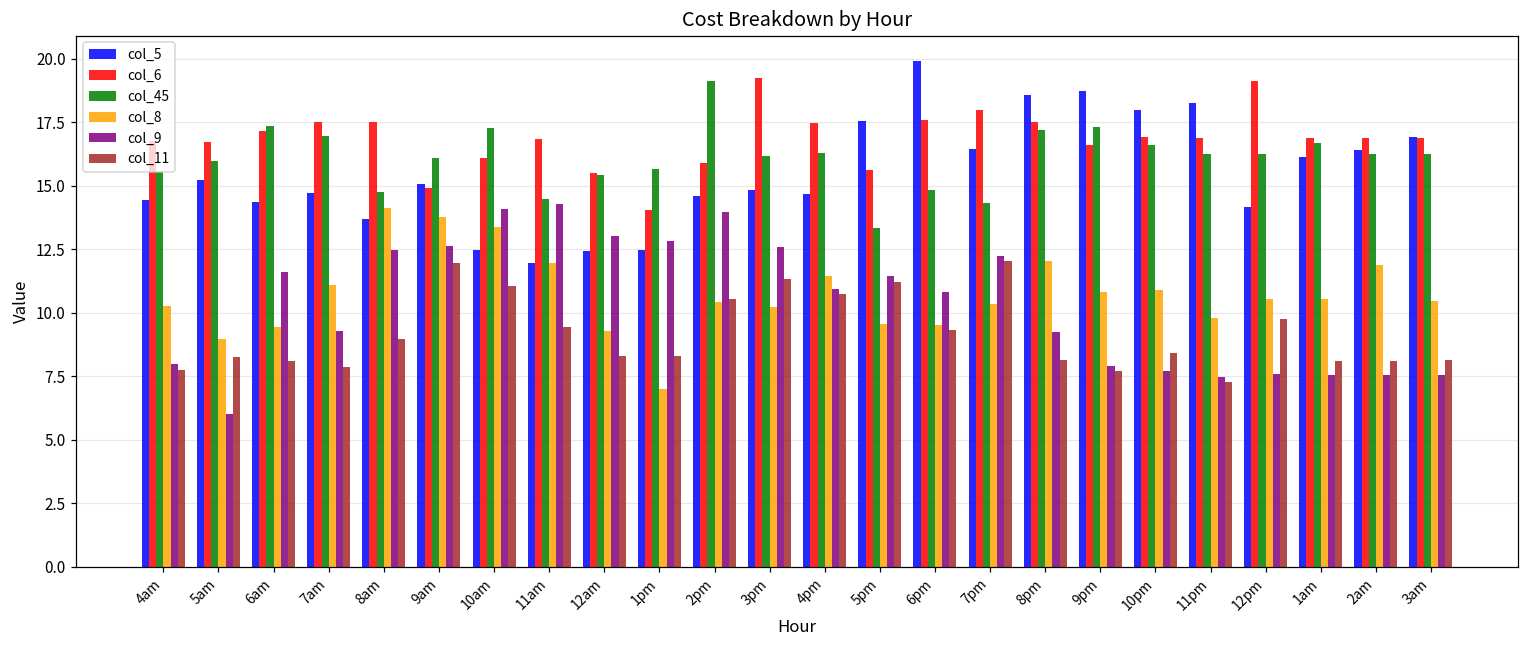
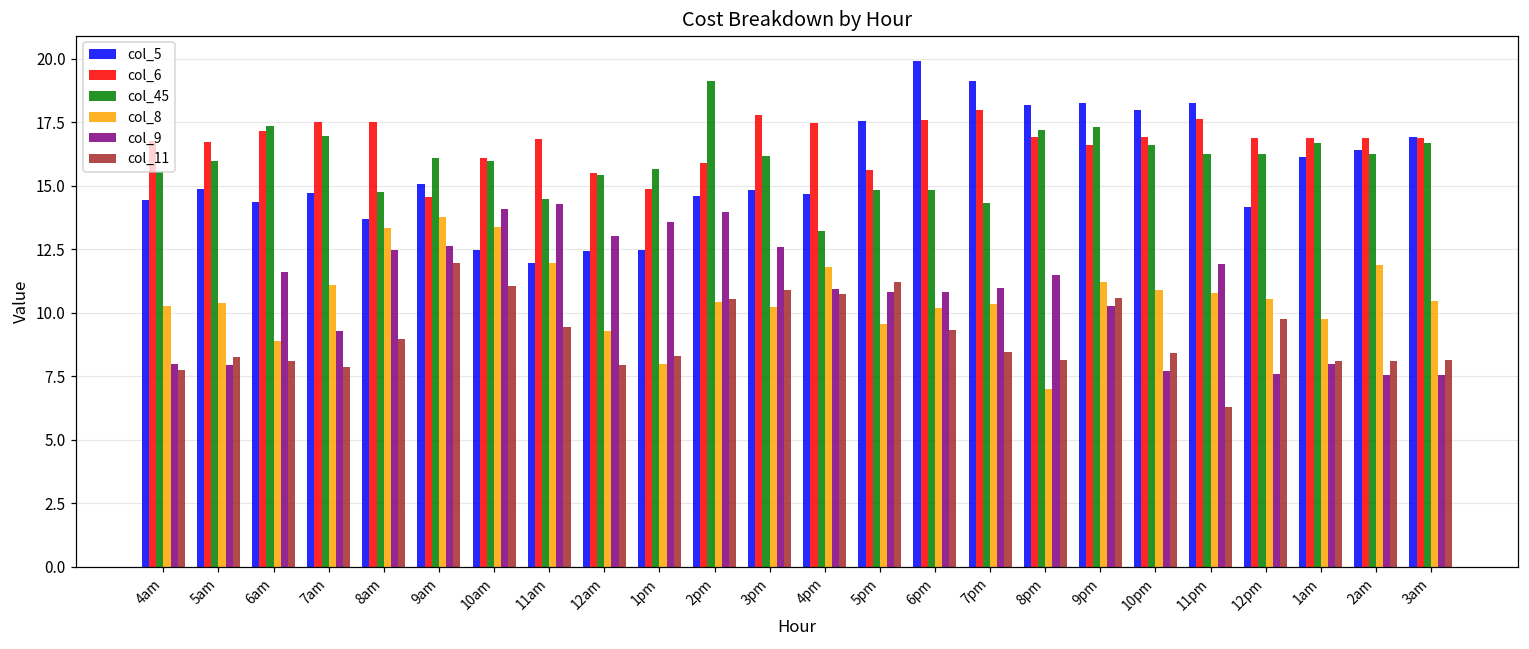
col_5, 5am: 15.2 -> 14.9
col_8, 5am: 9.0 -> 10.4
col_9, 5am: 6.0 -> 7.9
col_8, 6am: 9.4 -> 8.9
col_8, 8am: 14.1 -> 13.3
col_6, 9am: 14.9 -> 14.5
col_45, 10am: 17.3 -> 16.0
col_11, 12am: 8.3 -> 7.9
col_6, 1pm: 14.1 -> 14.9
col_8, 1pm: 7.0 -> 8.0
col_9, 1pm: 12.8 -> 13.6
col_6, 3pm: 19.2 -> 17.8
col_11, 3pm: 11.3 -> 10.9
col_45, 4pm: 16.3 -> 13.2
col_8, 4pm: 11.4 -> 11.8
col_45, 5pm: 13.3 -> 14.9
col_9, 5pm: 11.5 -> 10.8
col_8, 6pm: 9.5 -> 10.2
col_5, 7pm: 16.4 -> 19.1
col_9, 7pm: 12.3 -> 11.0
col_11, 7pm: 12.0 -> 8.5
col_5, 8pm: 18.6 -> 18.2
col_6, 8pm: 17.5 -> 16.9
col_8, 8pm: 12.0 -> 7.0
col_9, 8pm: 9.2 -> 11.5
col_5, 9pm: 18.7 -> 18.3
col_8, 9pm: 10.8 -> 11.2
col_9, 9pm: 7.9 -> 10.3
col_11, 9pm: 7.7 -> 10.6
col_6, 11pm: 16.9 -> 17.6
col_8, 11pm: 9.8 -> 10.8
col_9, 11pm: 7.5 -> 11.9
col_11, 11pm: 7.3 -> 6.3
col_6, 12pm: 19.1 -> 16.9
col_8, 1am: 10.5 -> 9.8
col_9, 1am: 7.5 -> 8.0
col_45, 3am: 16.2 -> 16.7
